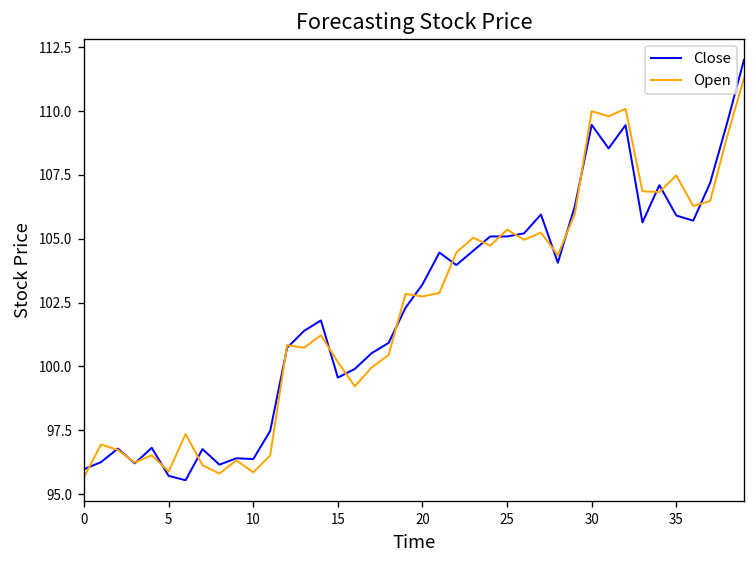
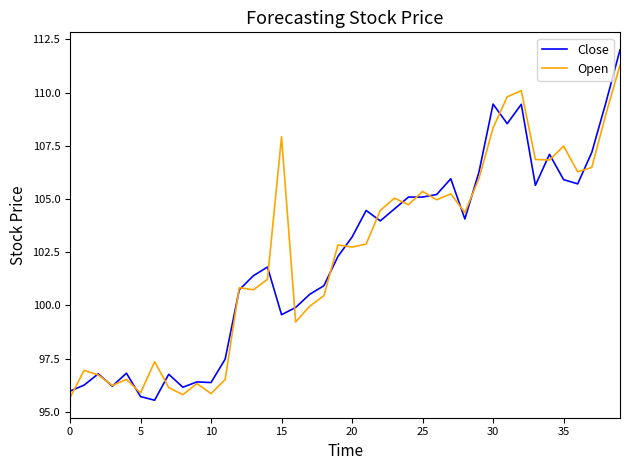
Open, 15: 100.2 -> 107.9
Open, 30: 110.0 -> 108.3
